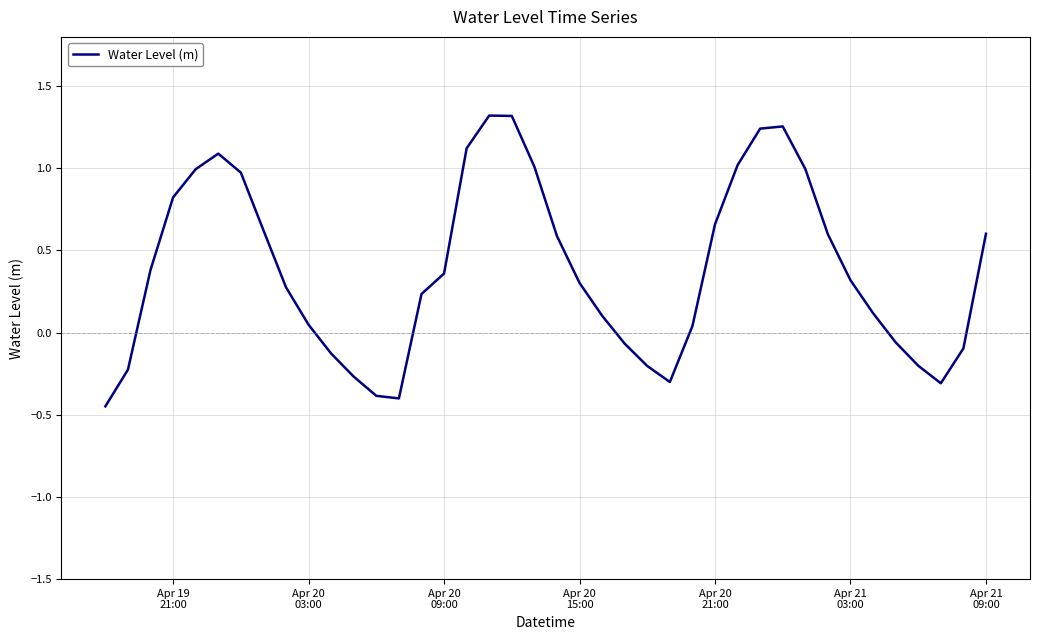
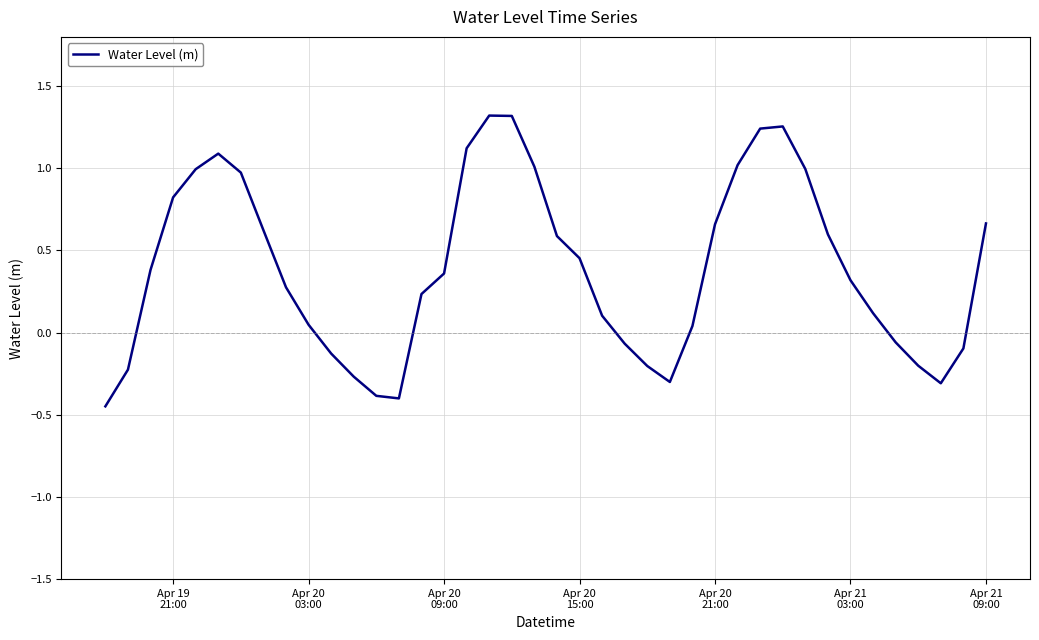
Apr 20 15:00: 0.30 -> 0.45
Apr 21 09:00: 0.60 -> 0.66
